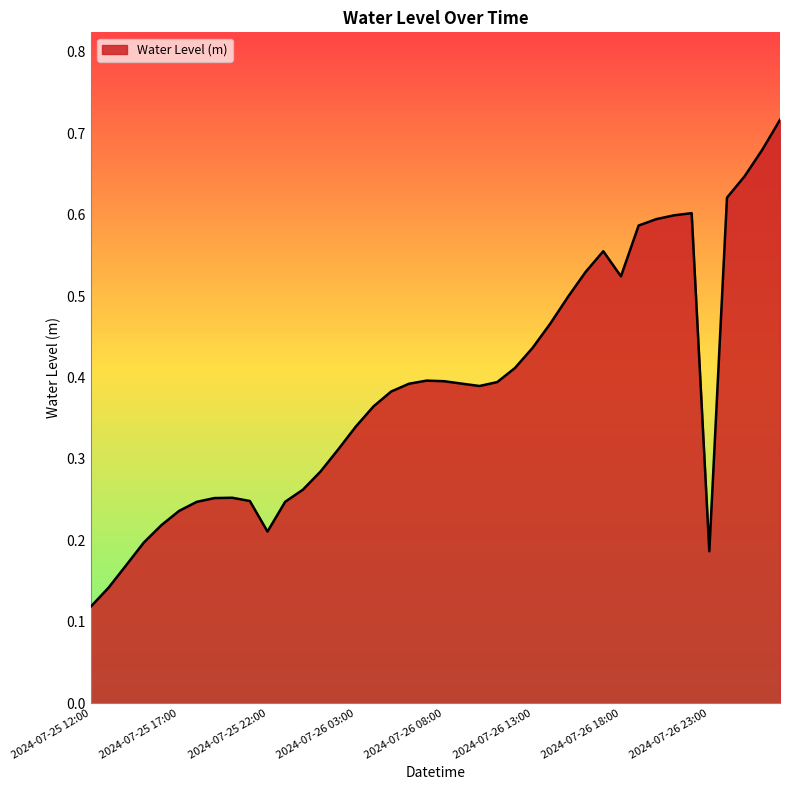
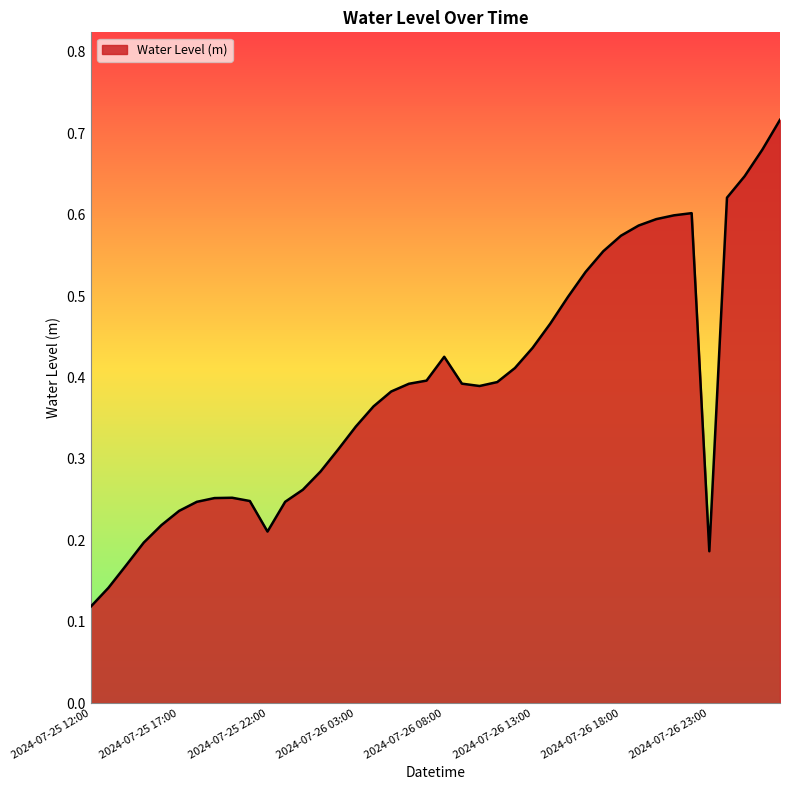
2024-07-26 08:00: 0.40 -> 0.43
2024-07-26 18:00: 0.52 -> 0.57
